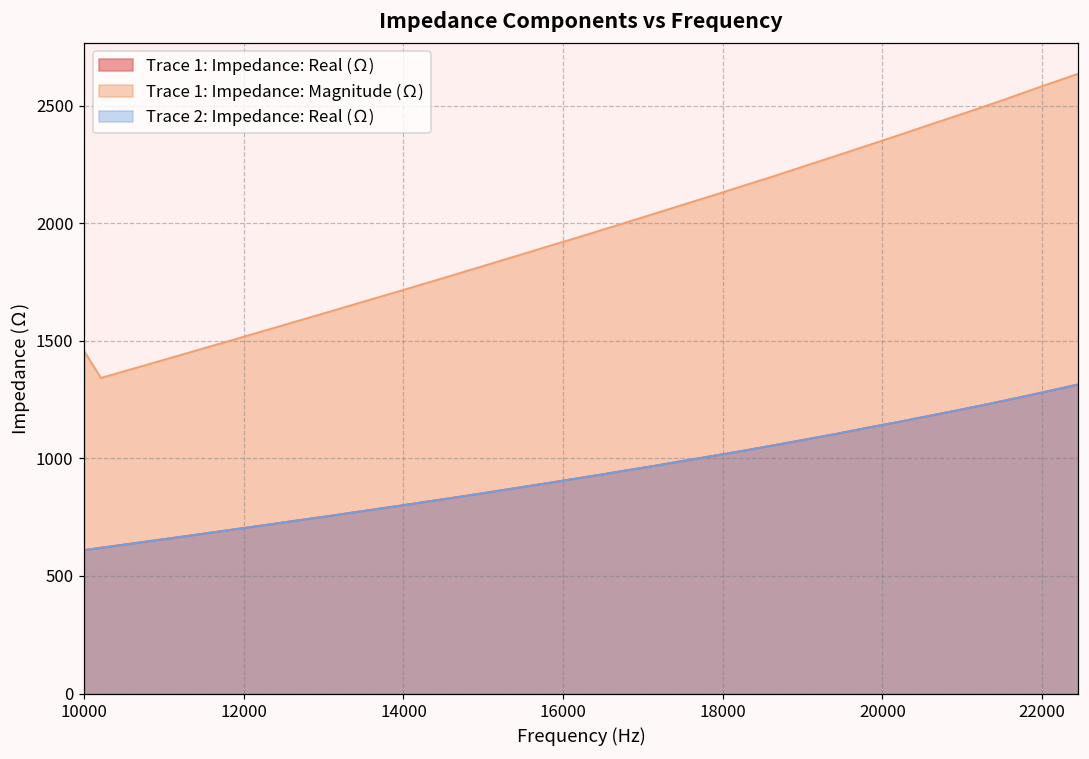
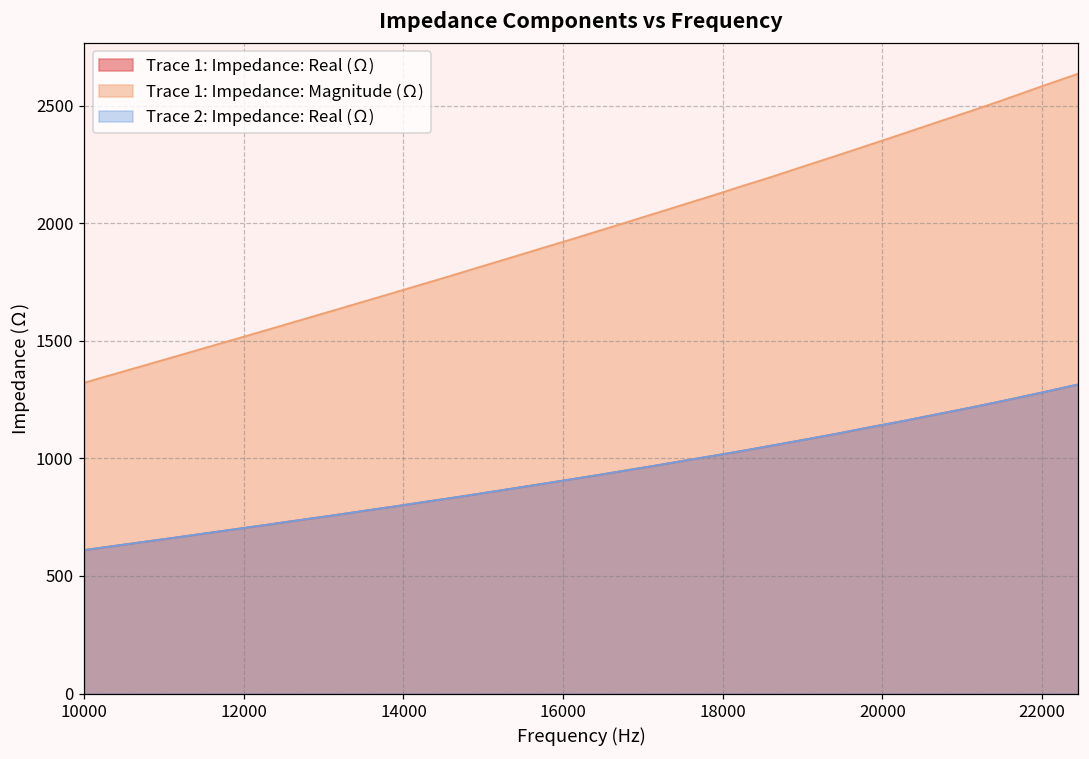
Trace 1: Impedance: Magnitude (Ω), 10000: 1460 -> 1320
